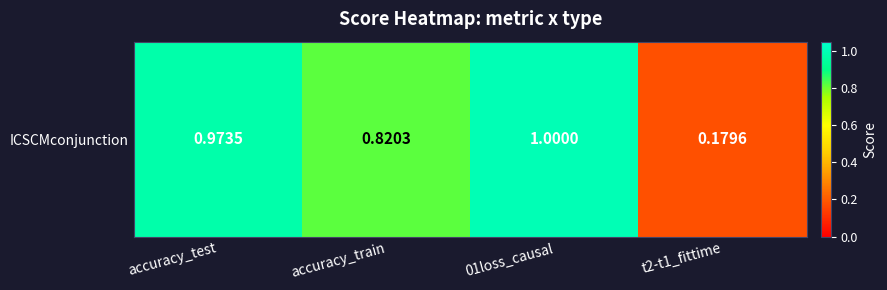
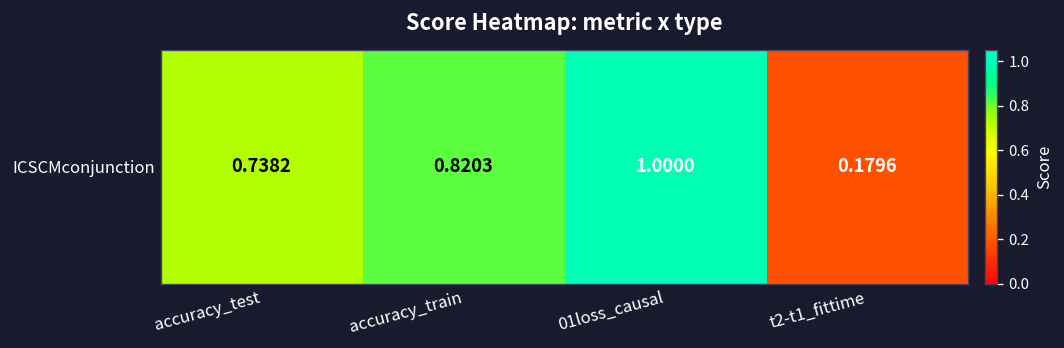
ICSCMconjunction, accuracy_test: 0.9735 -> 0.7382
